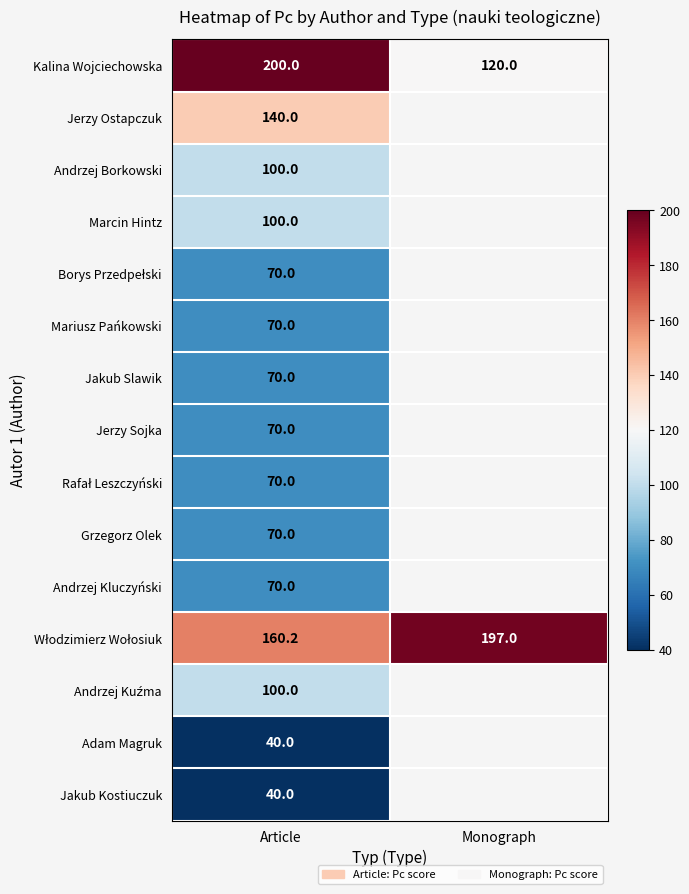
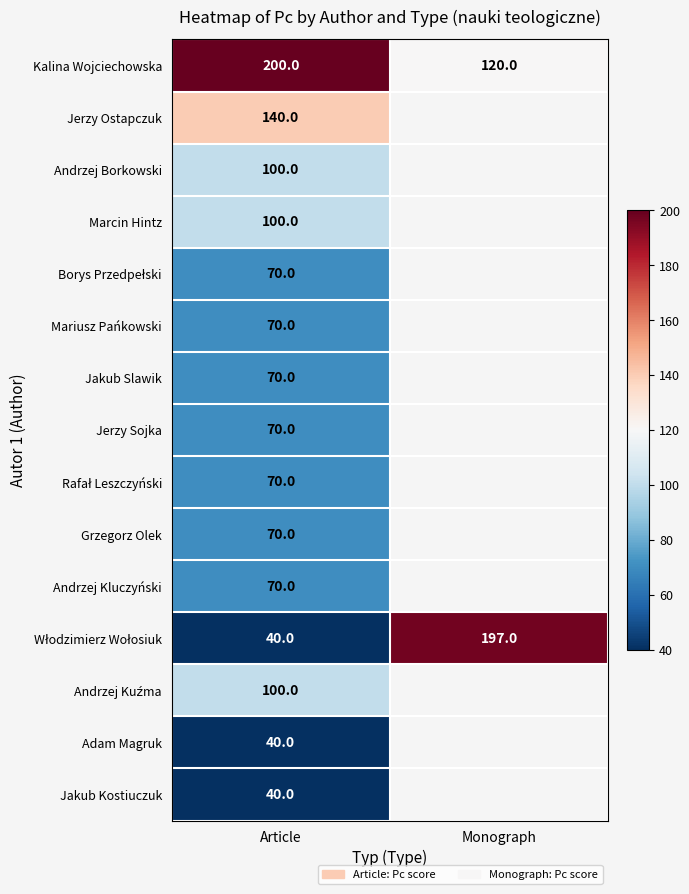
Włodzimierz Wołosiuk, Article: 160.2 -> 40.0
